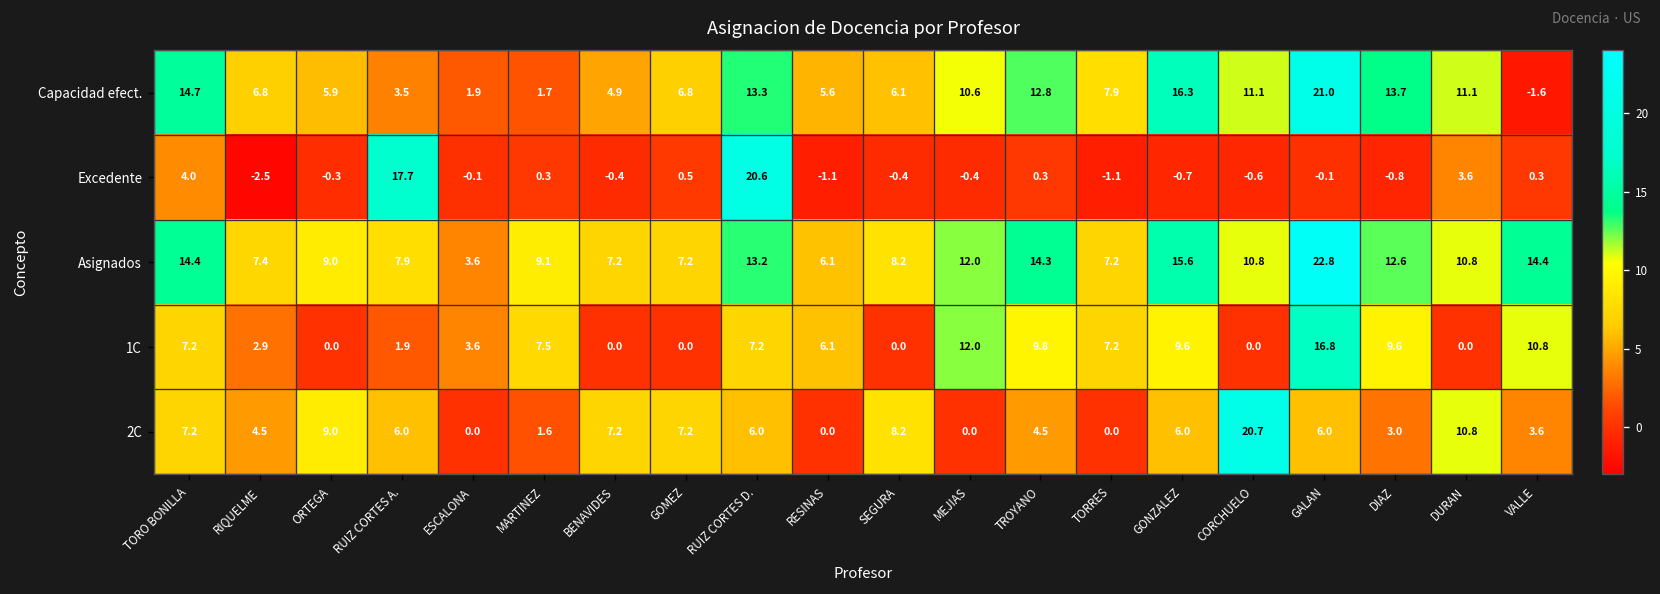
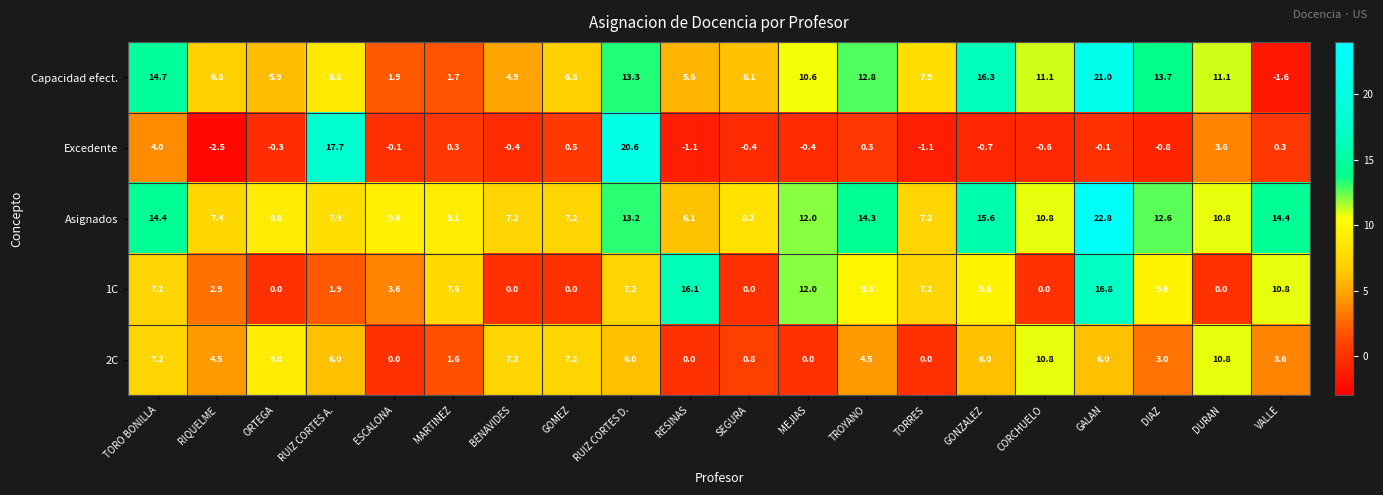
Capacidad efect., RUIZ CORTES A.: 3.5 -> 8.8
Asignados, ESCALONA: 3.6 -> 9.4
1C, RESINAS: 6.1 -> 16.1
2C, SEGURA: 8.2 -> 0.8
2C, CORCHUELO: 20.7 -> 10.8
